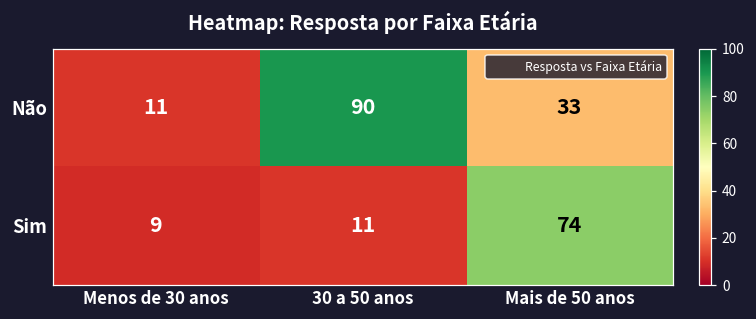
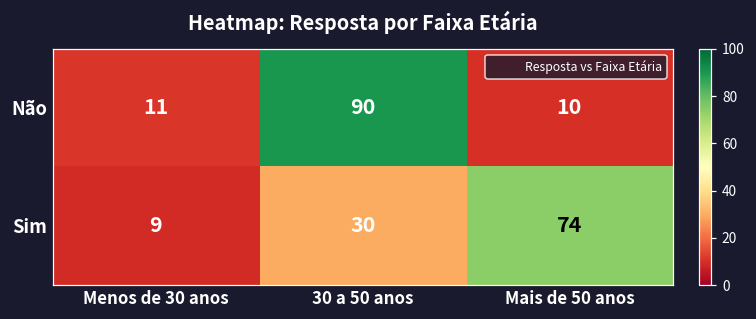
Não, Mais de 50 anos: 33 -> 10
Sim, 30 a 50 anos: 11 -> 30
